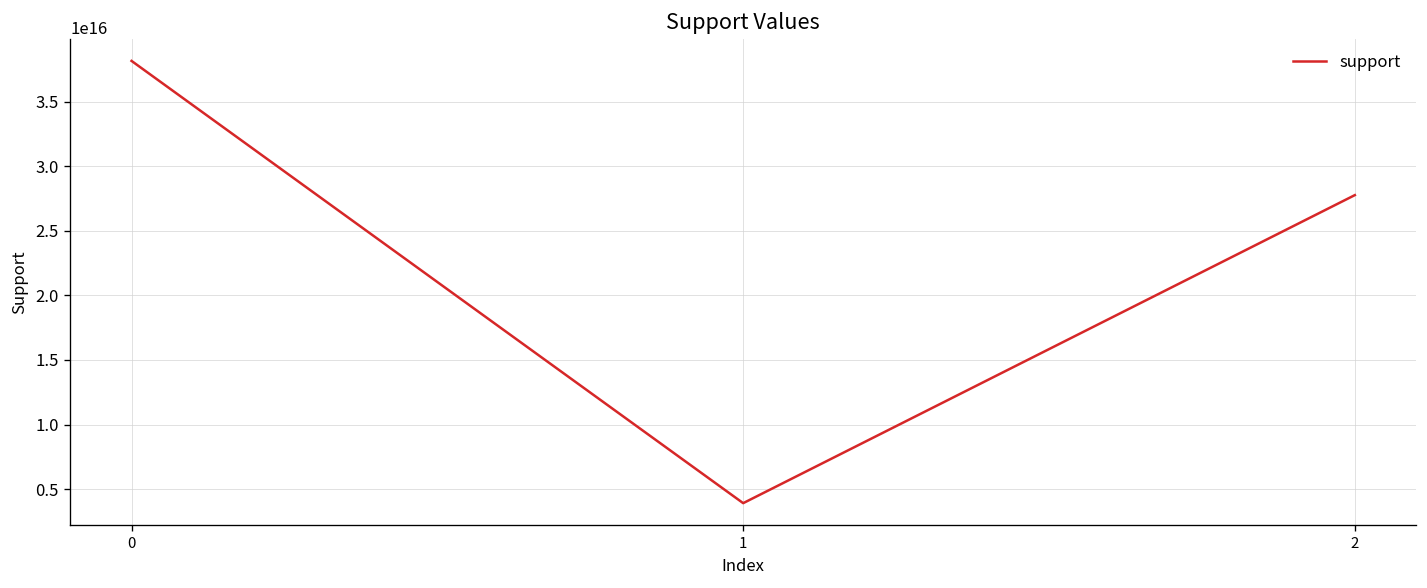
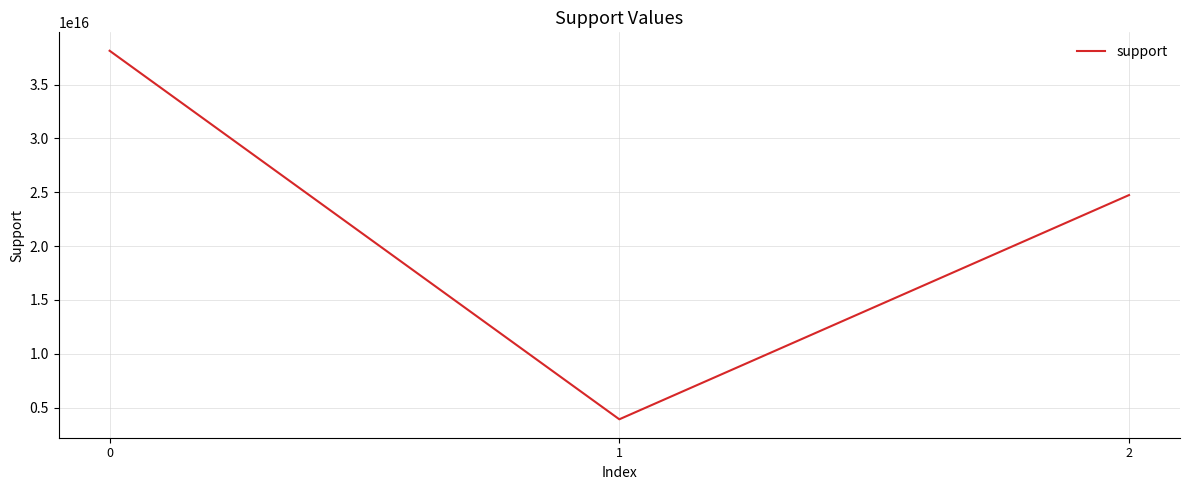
2: 27800000000000000 -> 24700000000000000
